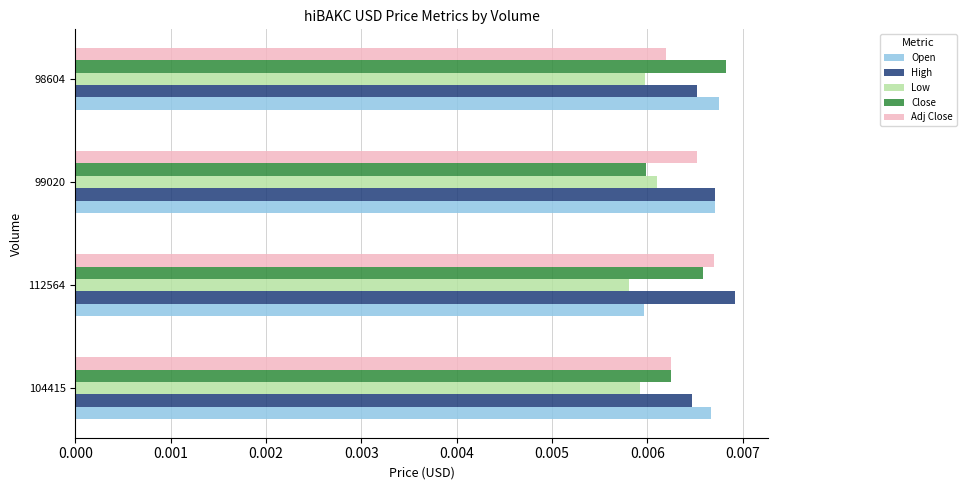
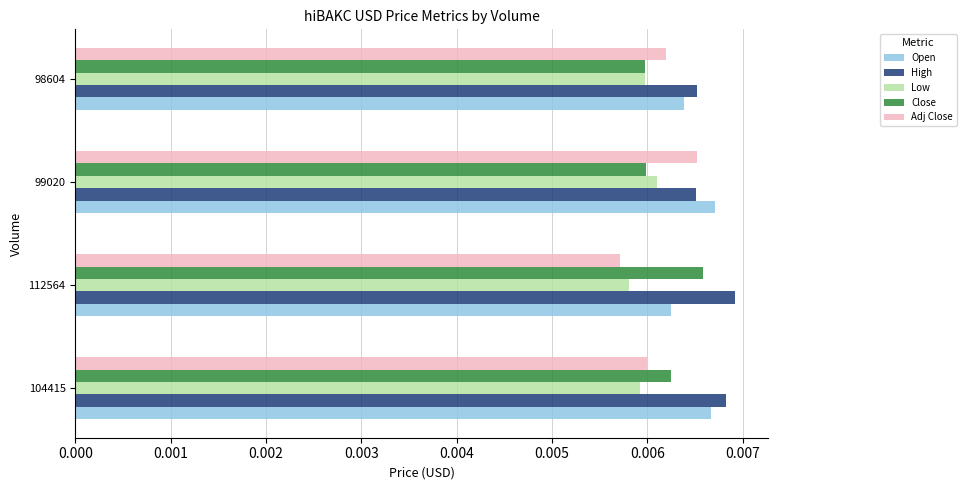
Close, 98604: 0.0068 -> 0.0060
Open, 98604: 0.0068 -> 0.0064
High, 99020: 0.0067 -> 0.0065
Adj Close, 112564: 0.0067 -> 0.0057
Open, 112564: 0.0060 -> 0.0062
Adj Close, 104415: 0.0062 -> 0.0060
High, 104415: 0.0065 -> 0.0068
